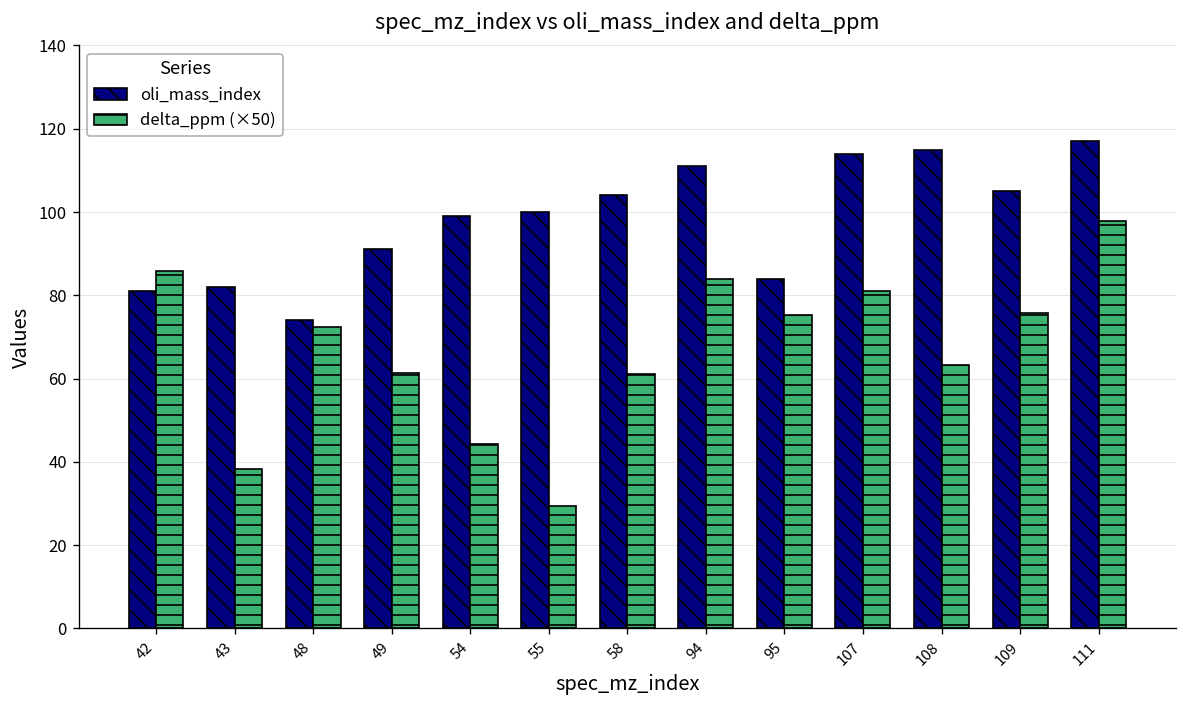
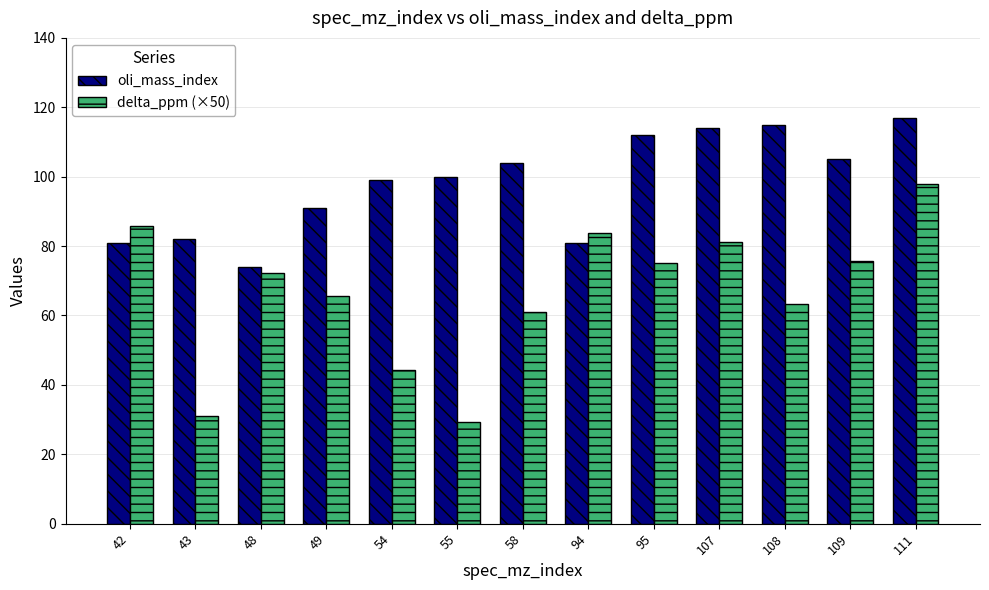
delta_ppm (×50), 43: 38 -> 31
delta_ppm (×50), 49: 61 -> 66
oli_mass_index, 94: 111 -> 81
oli_mass_index, 95: 84 -> 112
